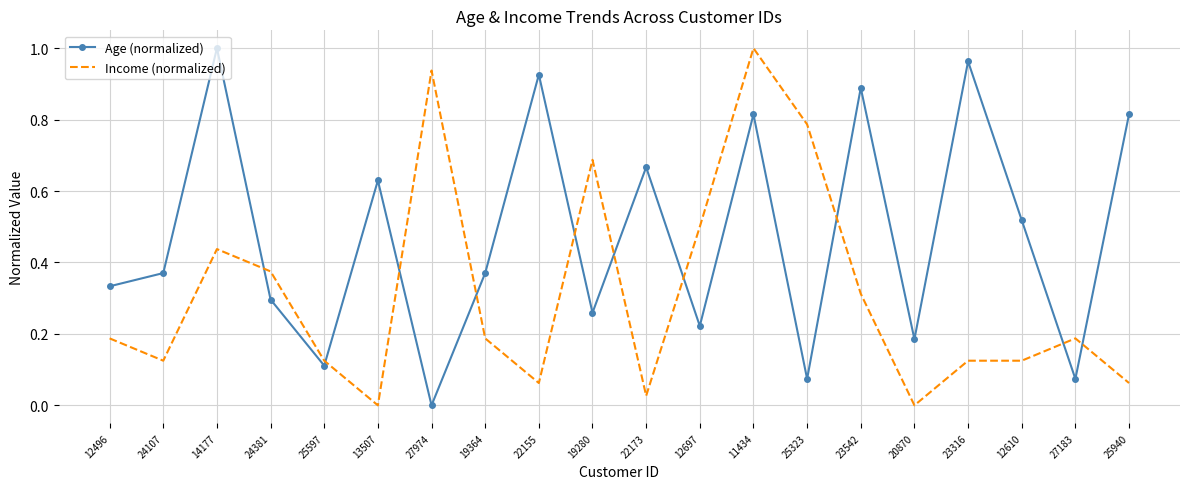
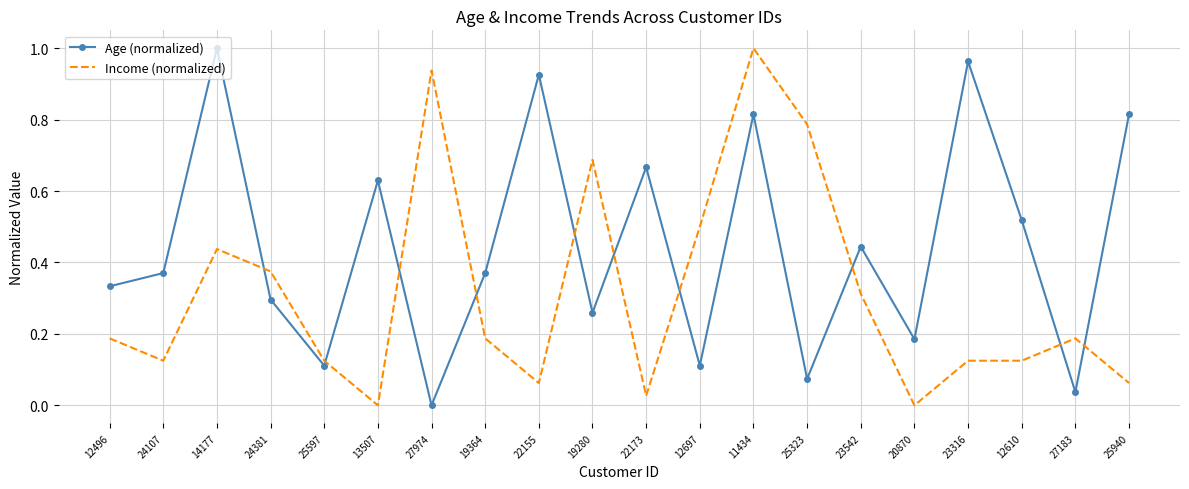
Age (normalized), 12697: 0.22 -> 0.11
Age (normalized), 23542: 0.89 -> 0.44
Age (normalized), 27183: 0.07 -> 0.04
